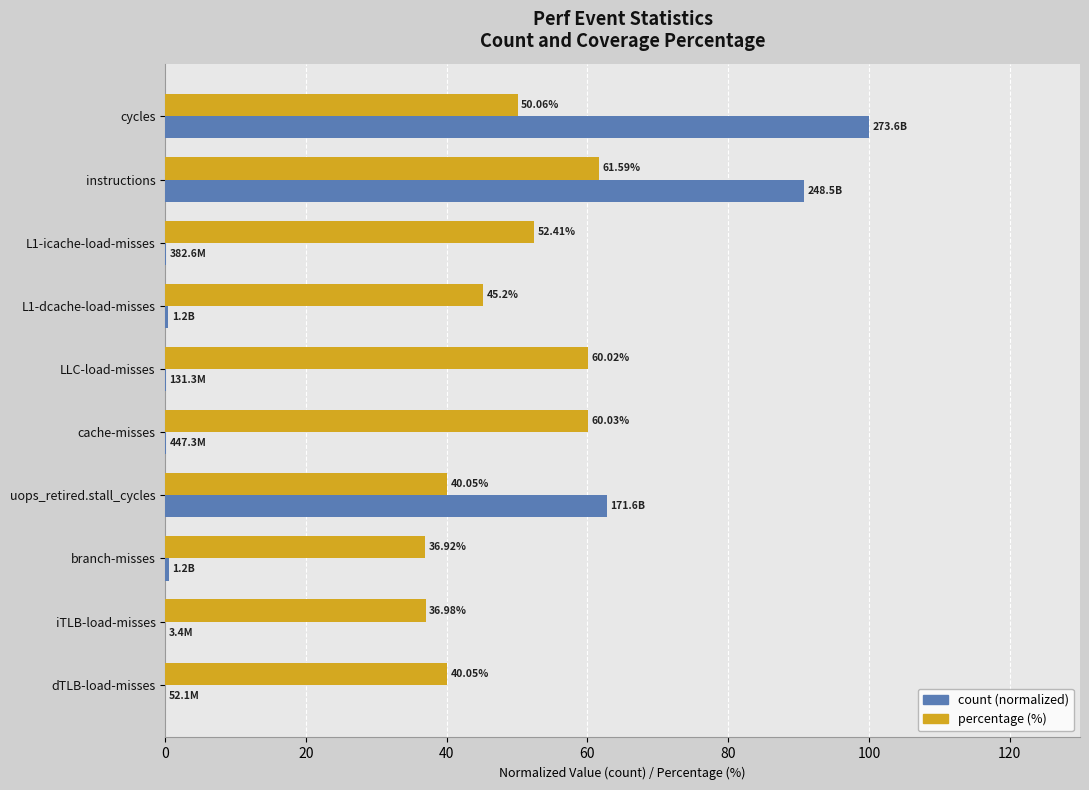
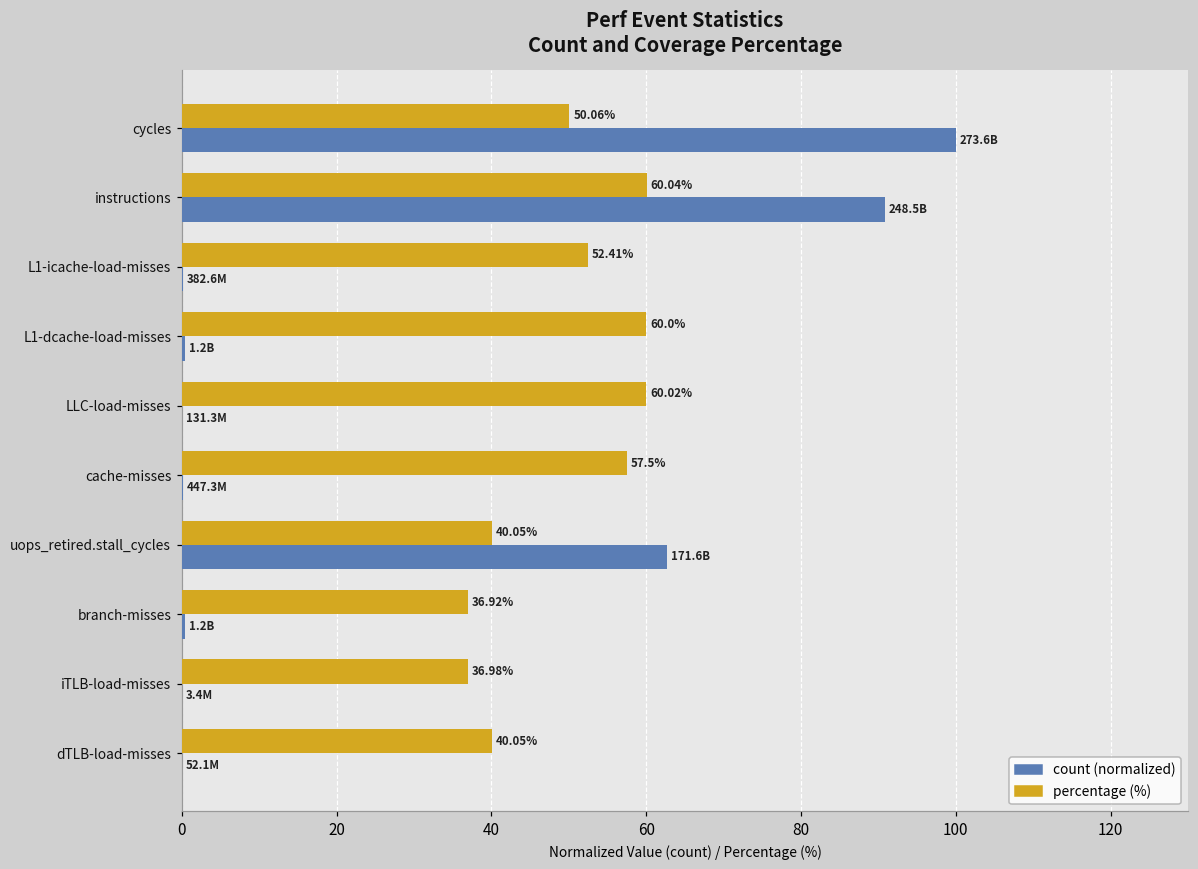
percentage (%), instructions: 61.59% -> 60.04%
percentage (%), L1-dcache-load-misses: 45.2% -> 60.0%
percentage (%), cache-misses: 60.03% -> 57.5%
